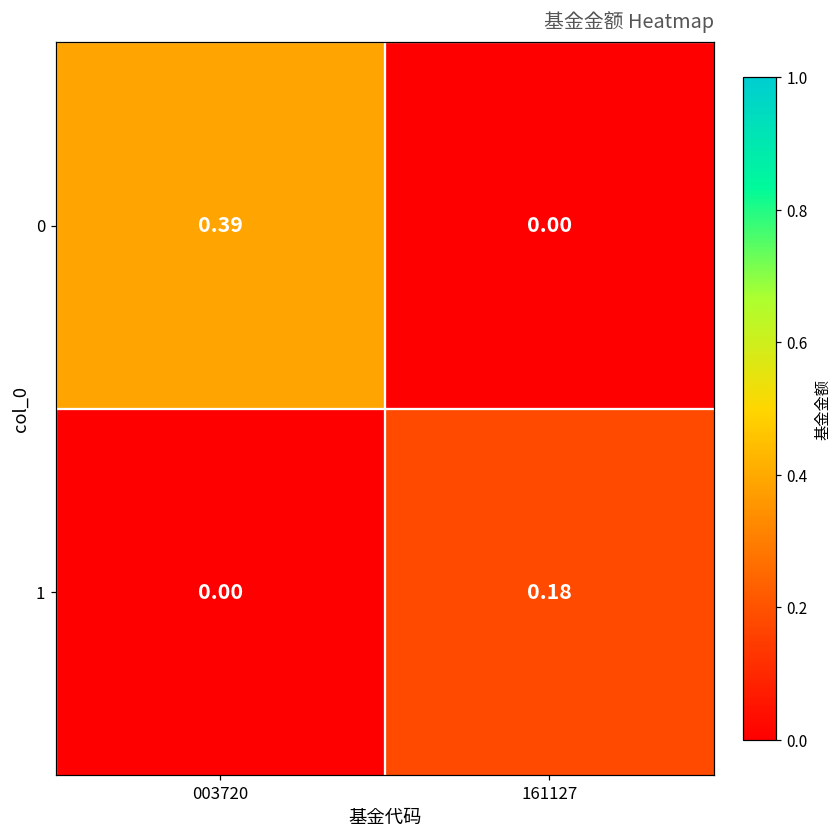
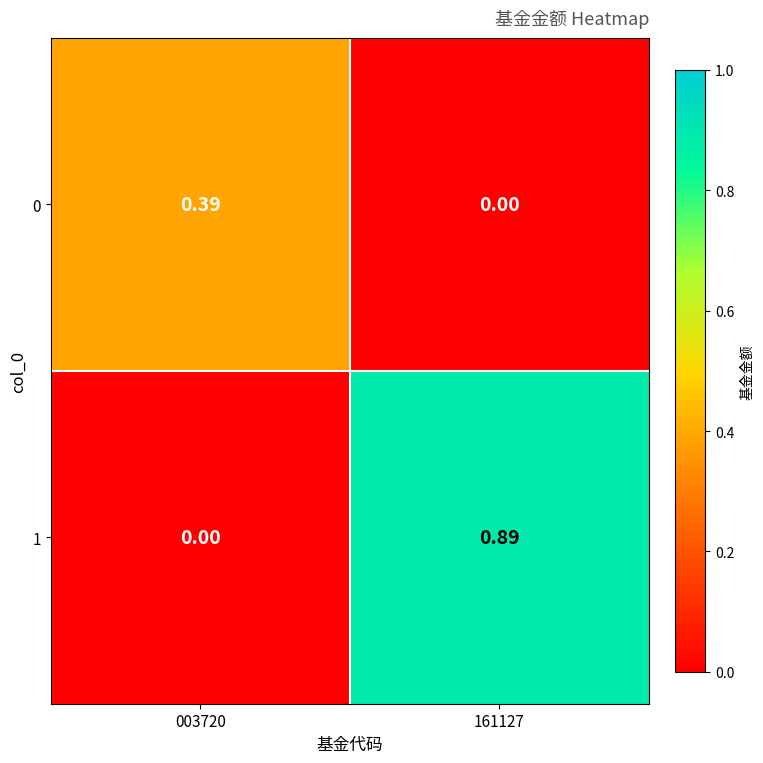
1, 161127: 0.18 -> 0.89
